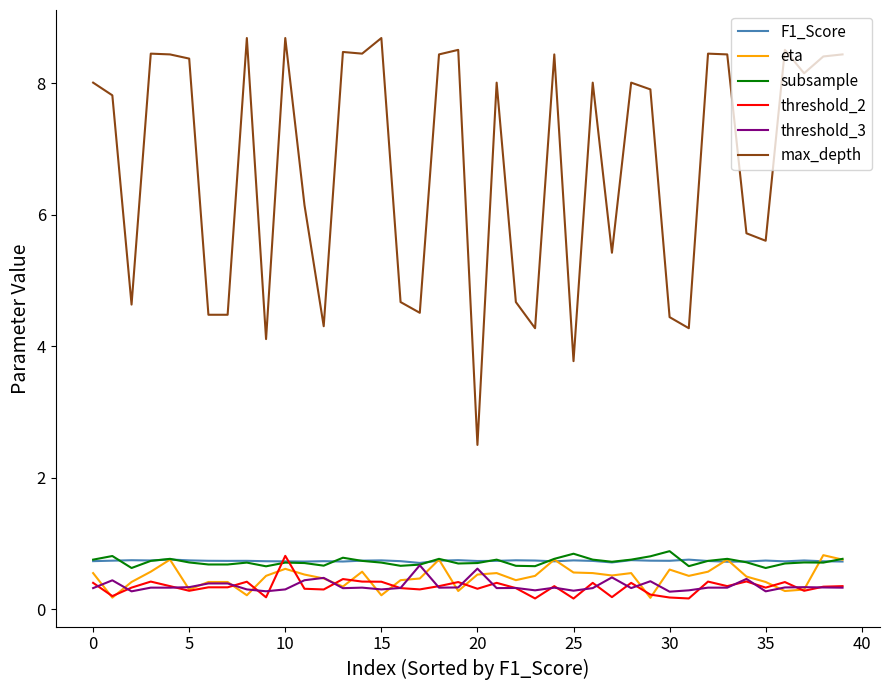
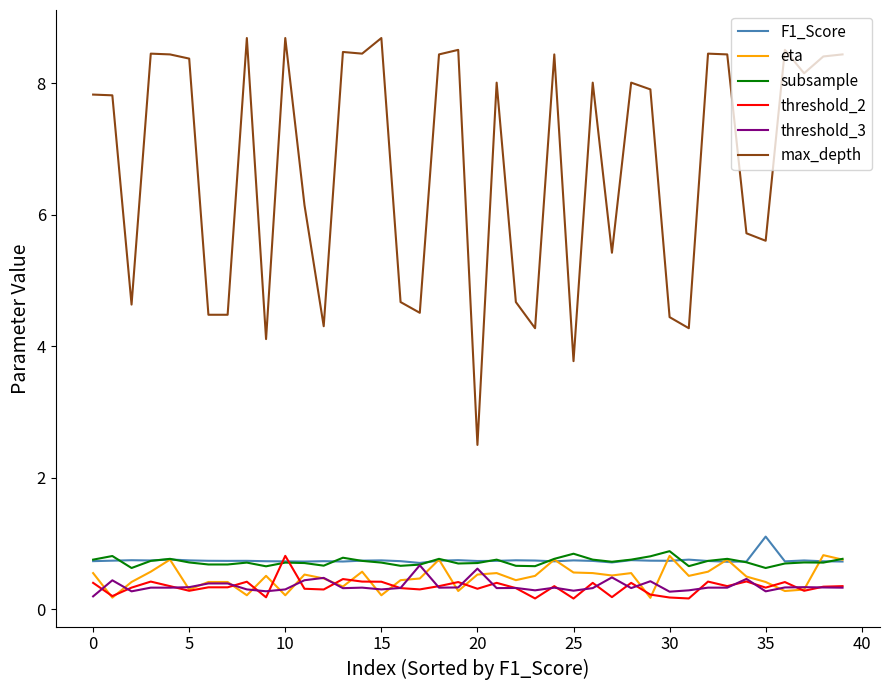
threshold_3, 0: 0.3 -> 0.2
max_depth, 0: 8.0 -> 7.8
eta, 10: 0.6 -> 0.2
eta, 30: 0.6 -> 0.8
F1_Score, 35: 0.7 -> 1.1
